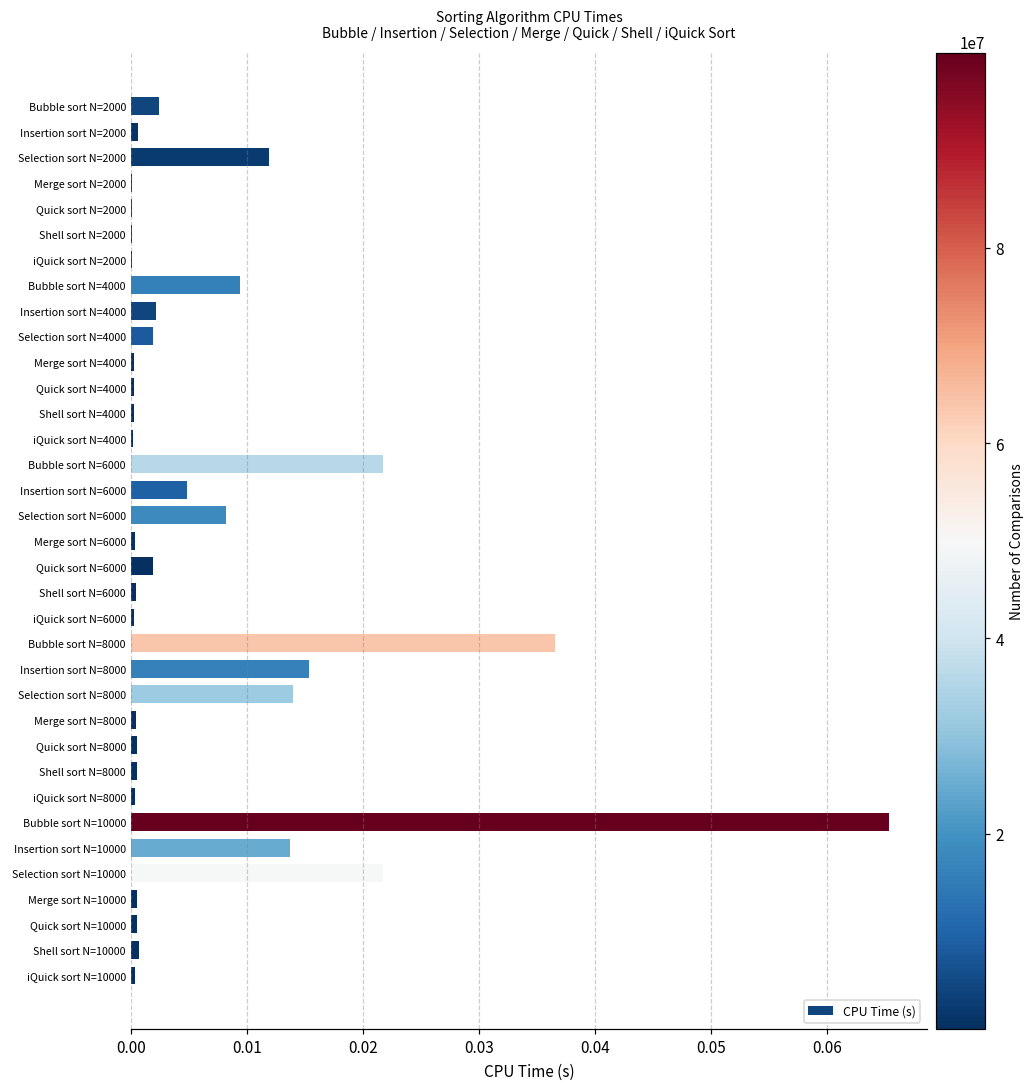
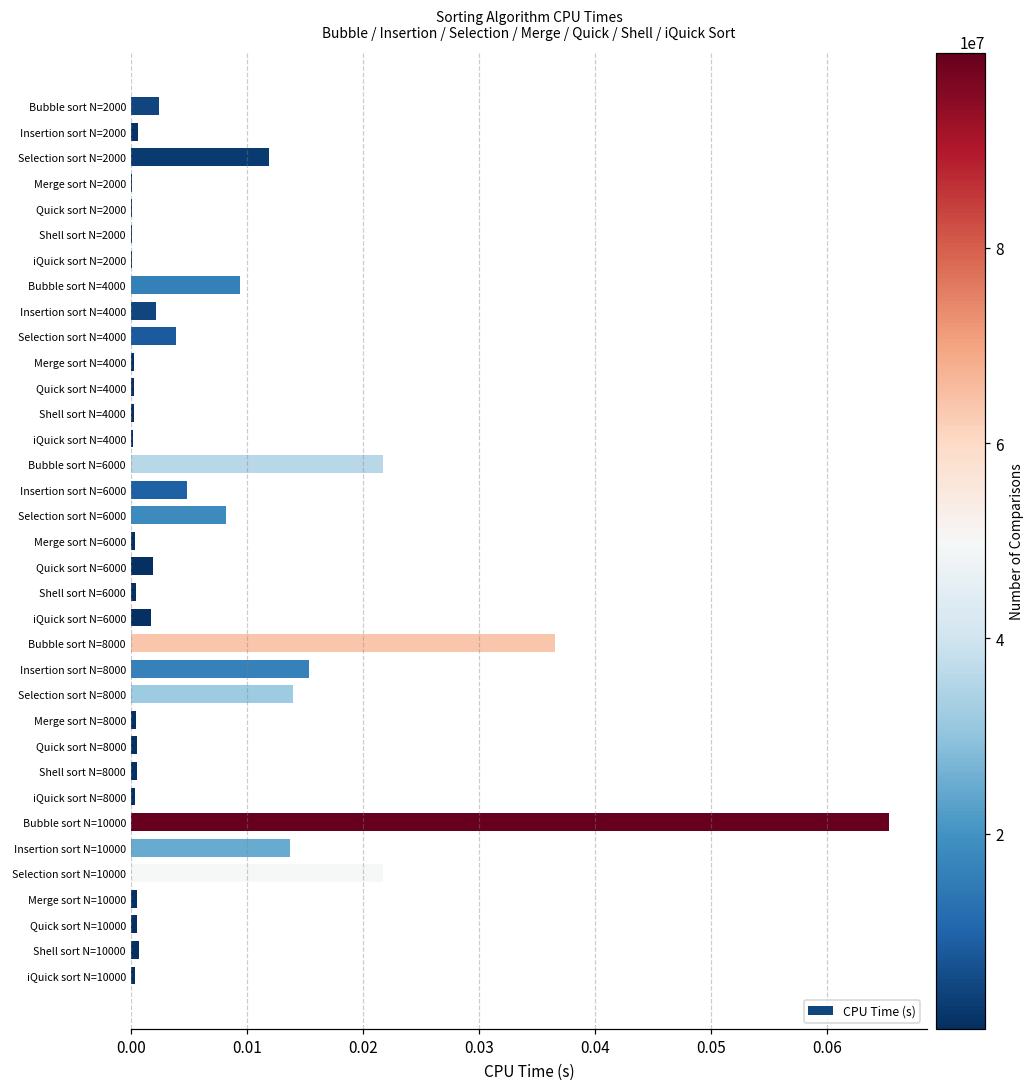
Selection sort N=4000: 0.0019 -> 0.0039
iQuick sort N=6000: 0.0002 -> 0.0017
